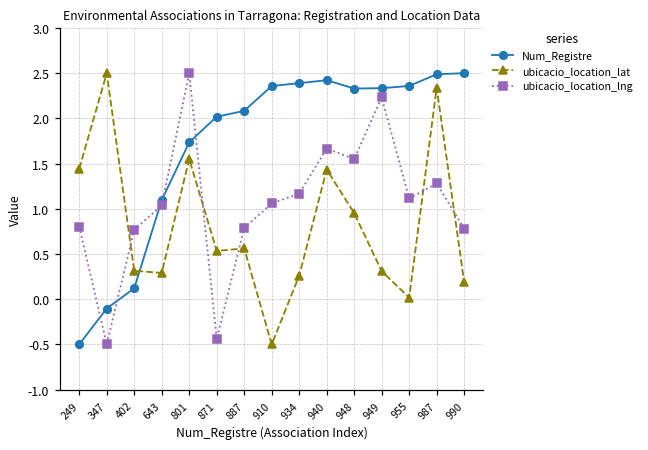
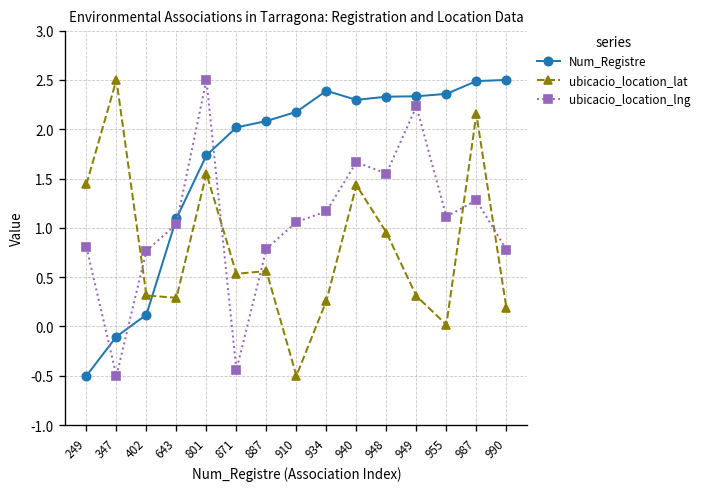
Num_Registre, 910: 2.4 -> 2.2
Num_Registre, 940: 2.4 -> 2.3
ubicacio_location_lat, 987: 2.3 -> 2.2
